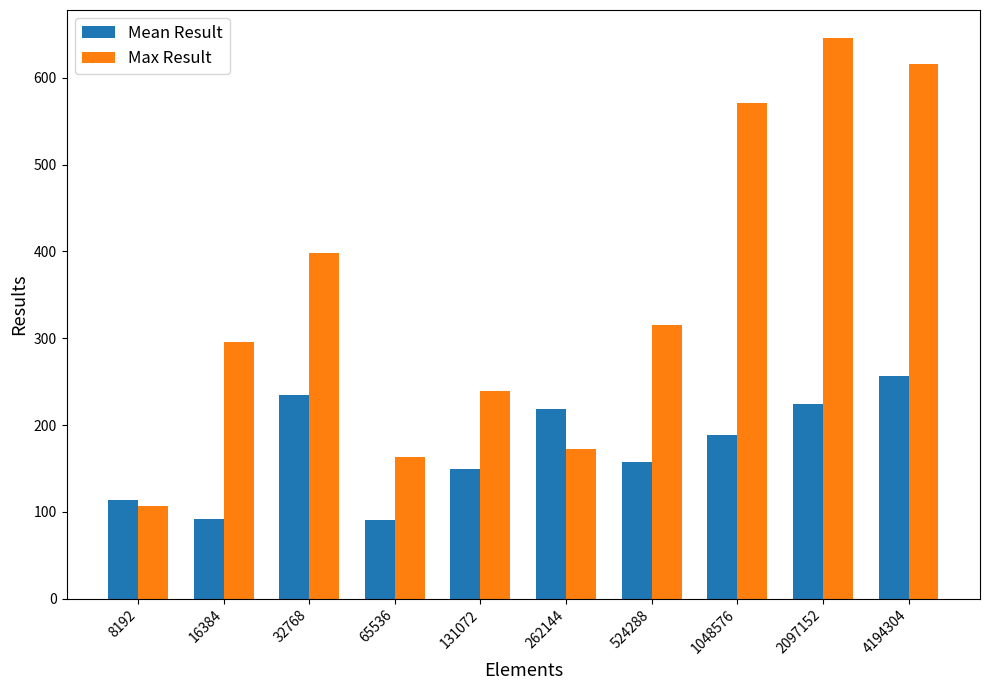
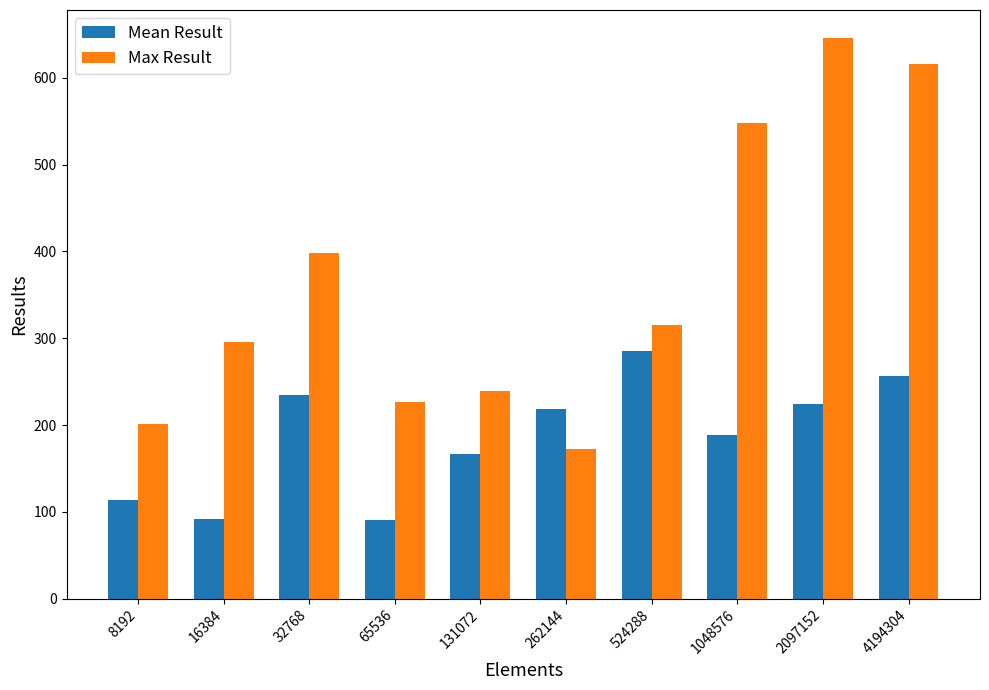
Max Result, 8192: 110 -> 200
Max Result, 65536: 160 -> 230
Mean Result, 131072: 150 -> 170
Mean Result, 524288: 160 -> 280
Max Result, 1048576: 570 -> 550
